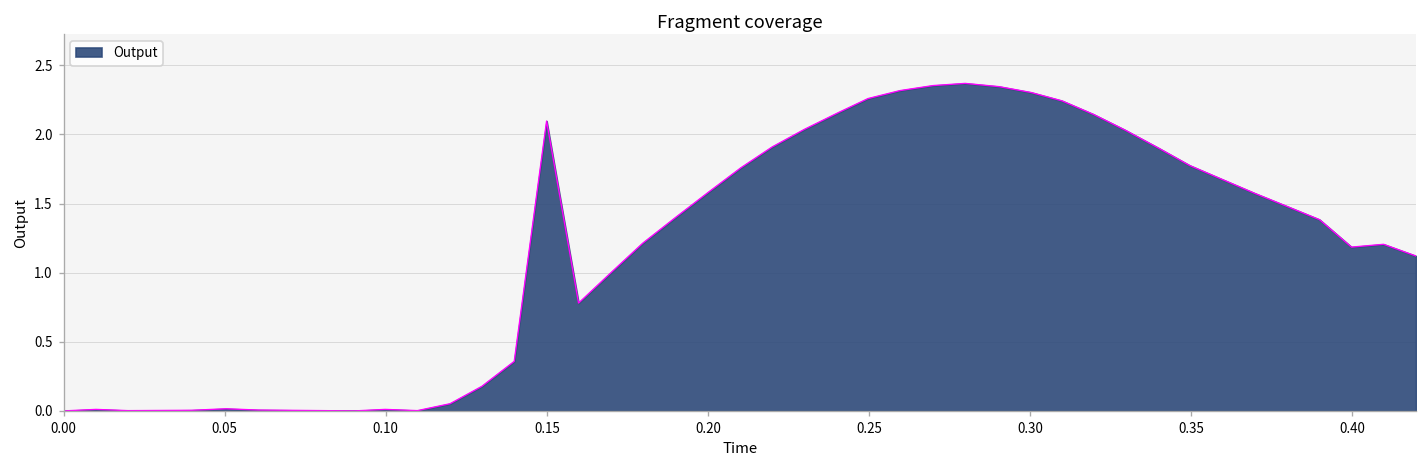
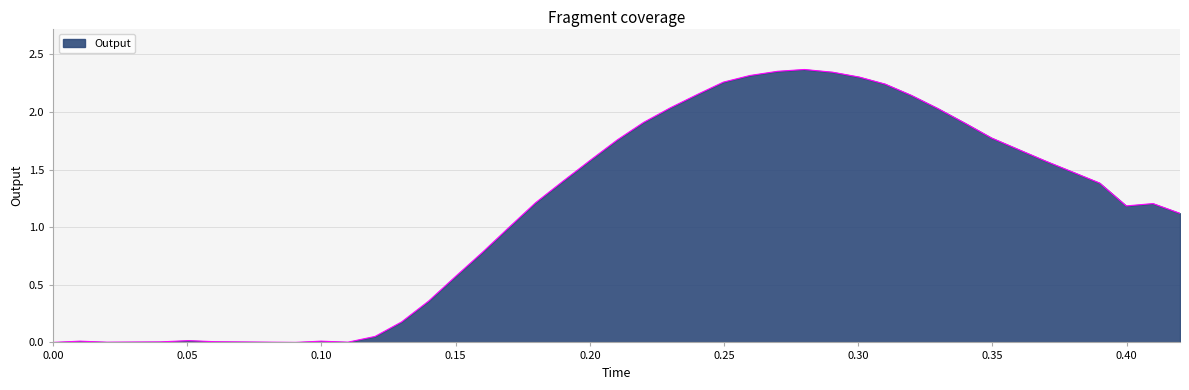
0.15: 2.10 -> 0.57
